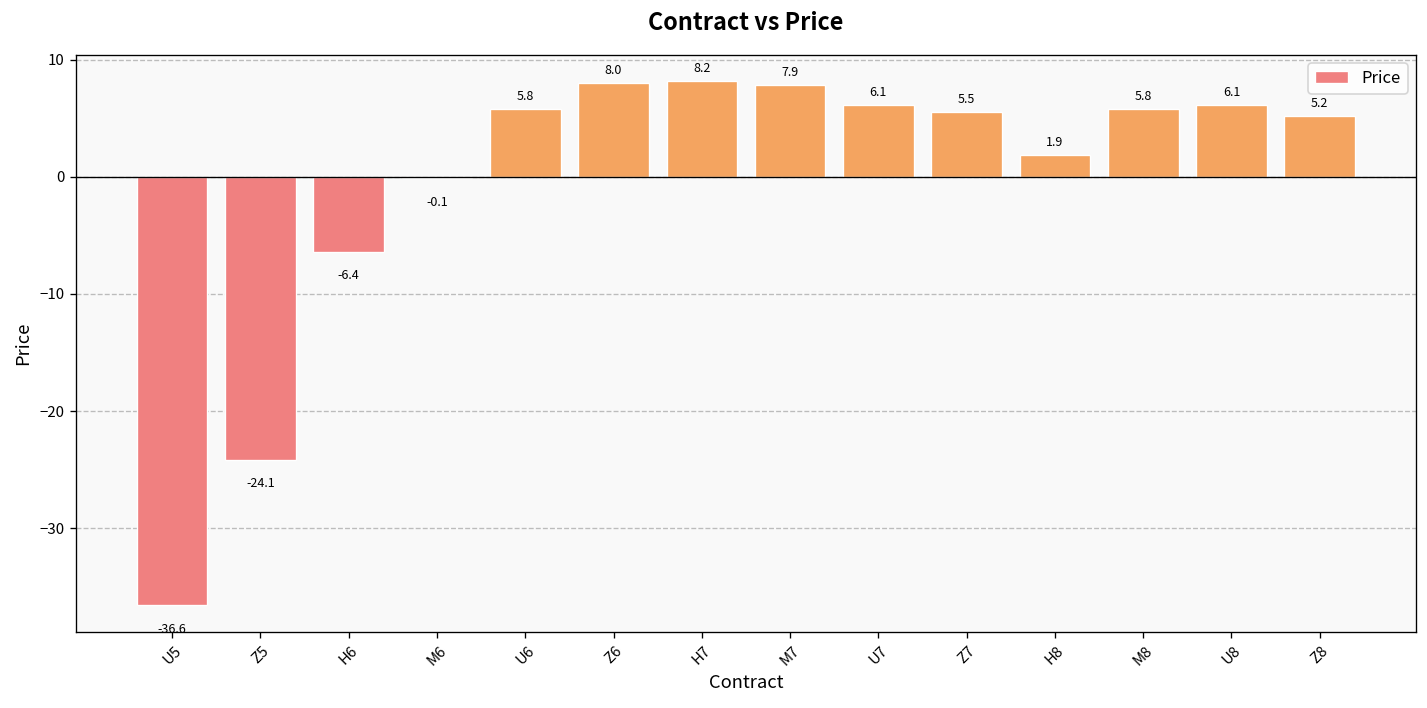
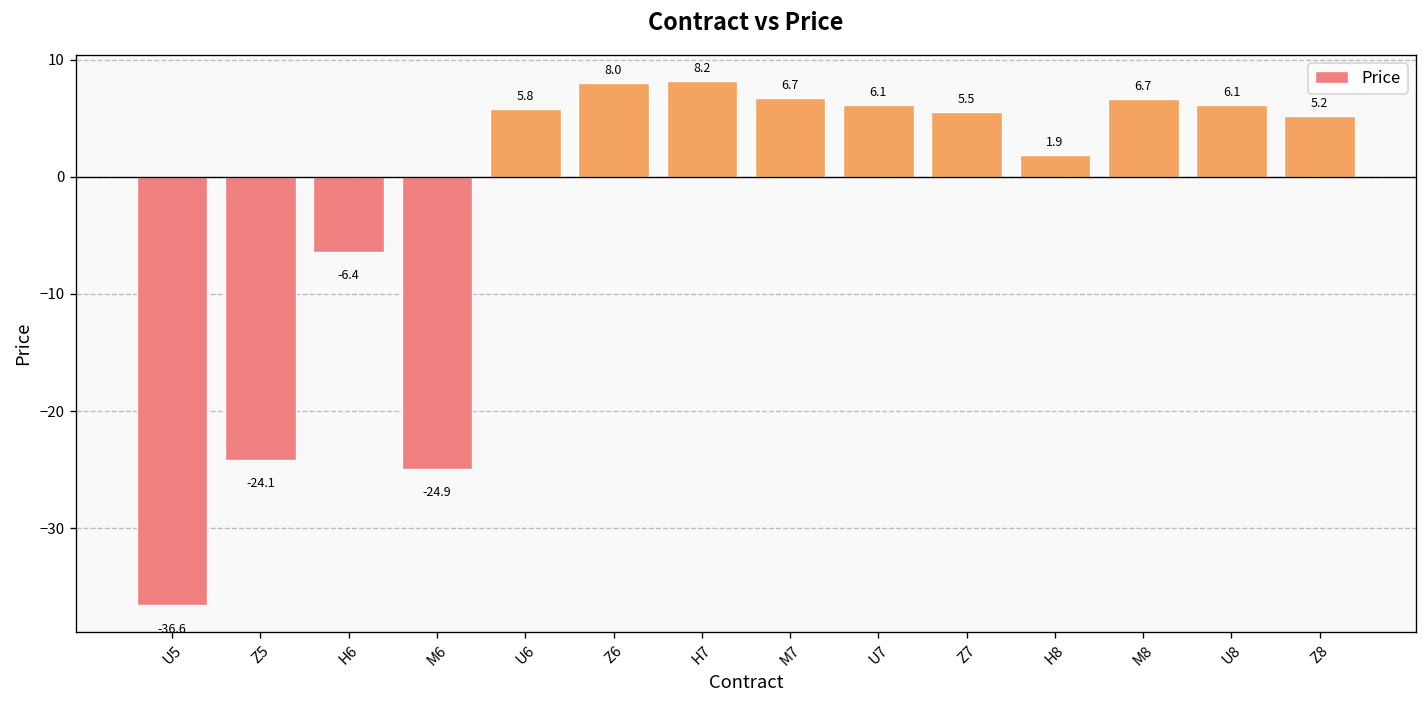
M6: -0.1 -> -24.9
M7: 7.9 -> 6.7
M8: 5.8 -> 6.7
